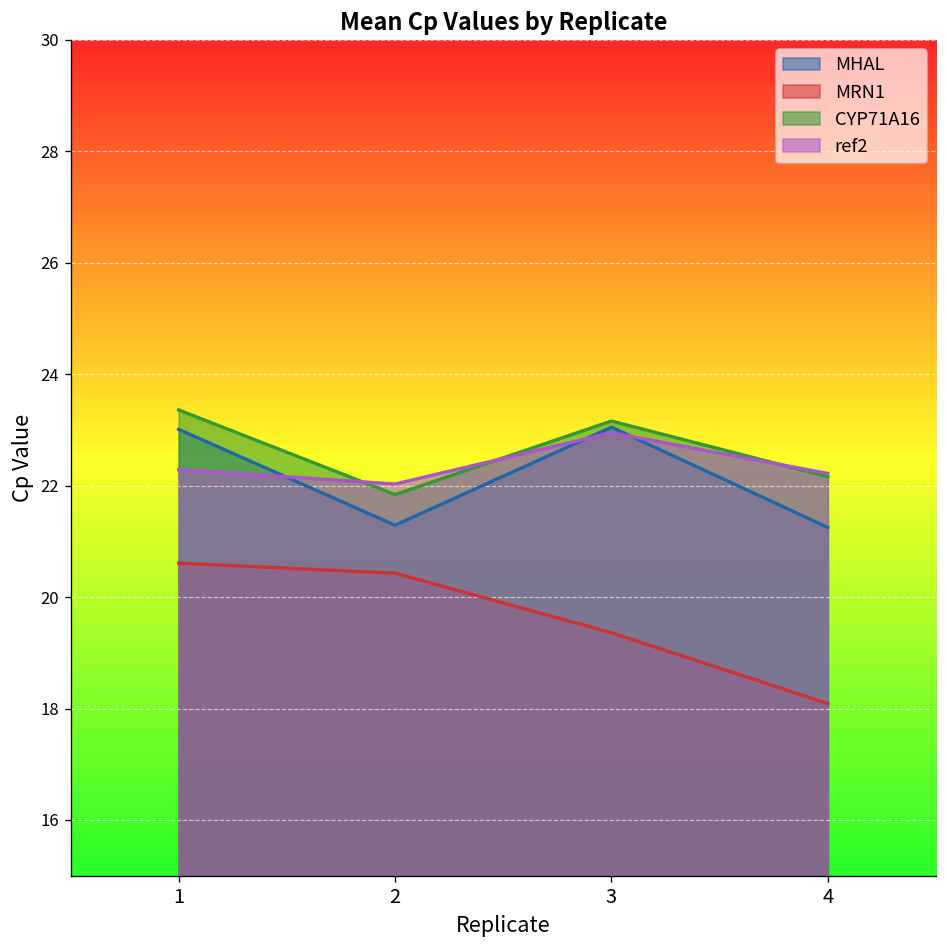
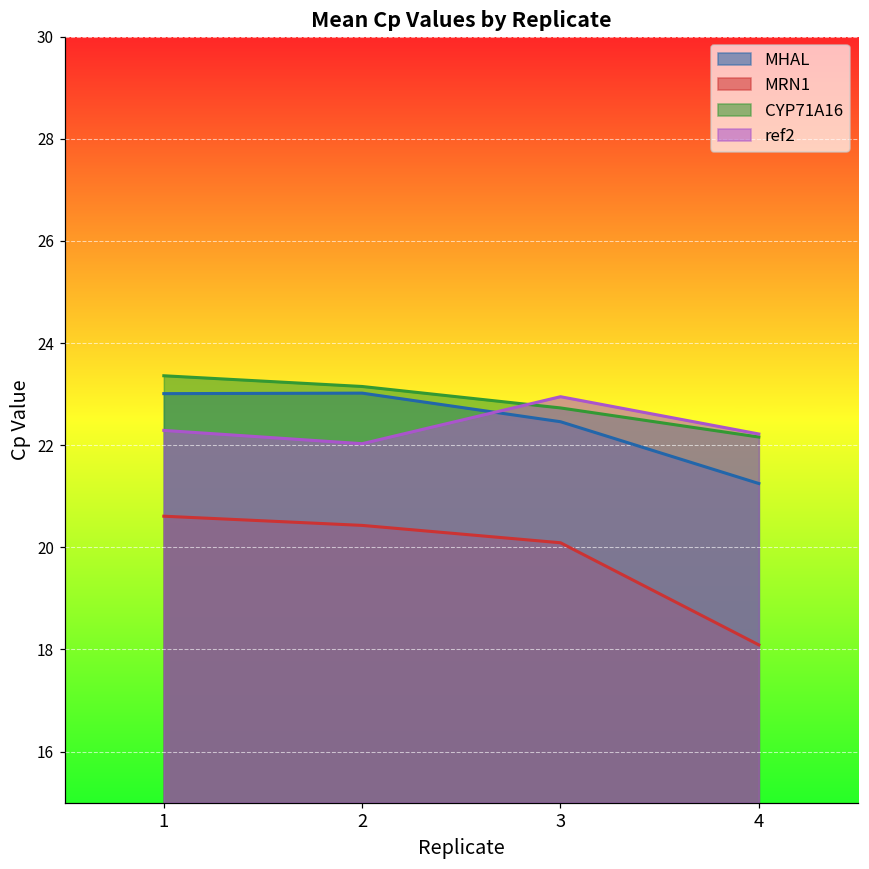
MHAL, 2: 21.3 -> 23.0
CYP71A16, 2: 21.8 -> 23.2
MHAL, 3: 23.1 -> 22.5
MRN1, 3: 19.4 -> 20.1
CYP71A16, 3: 23.2 -> 22.7
